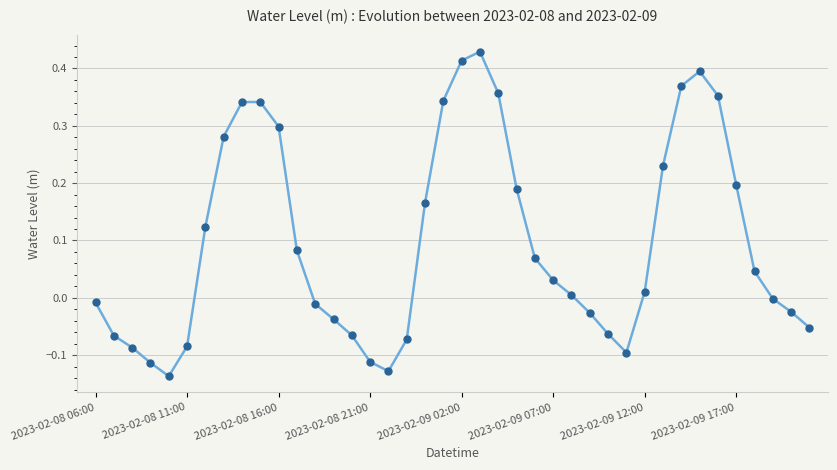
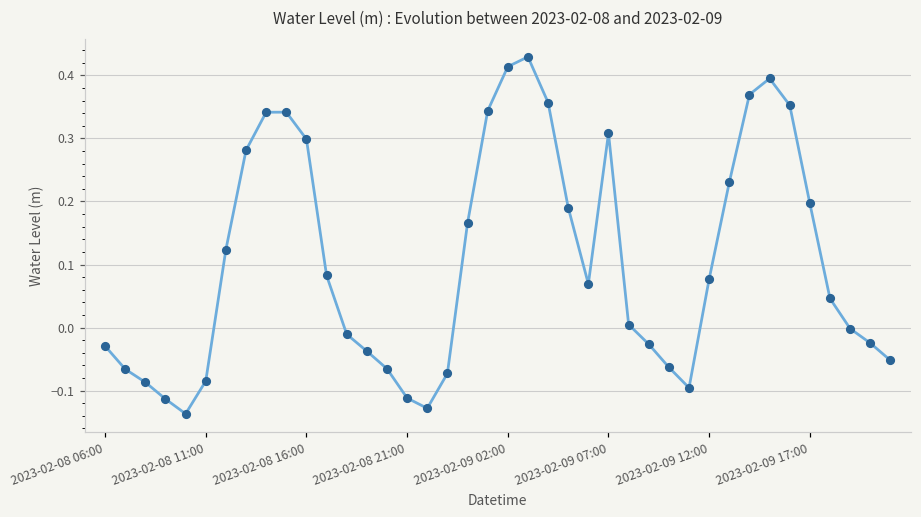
2023-02-08 06:00: -0.01 -> -0.03
2023-02-09 07:00: 0.03 -> 0.31
2023-02-09 12:00: 0.01 -> 0.08
